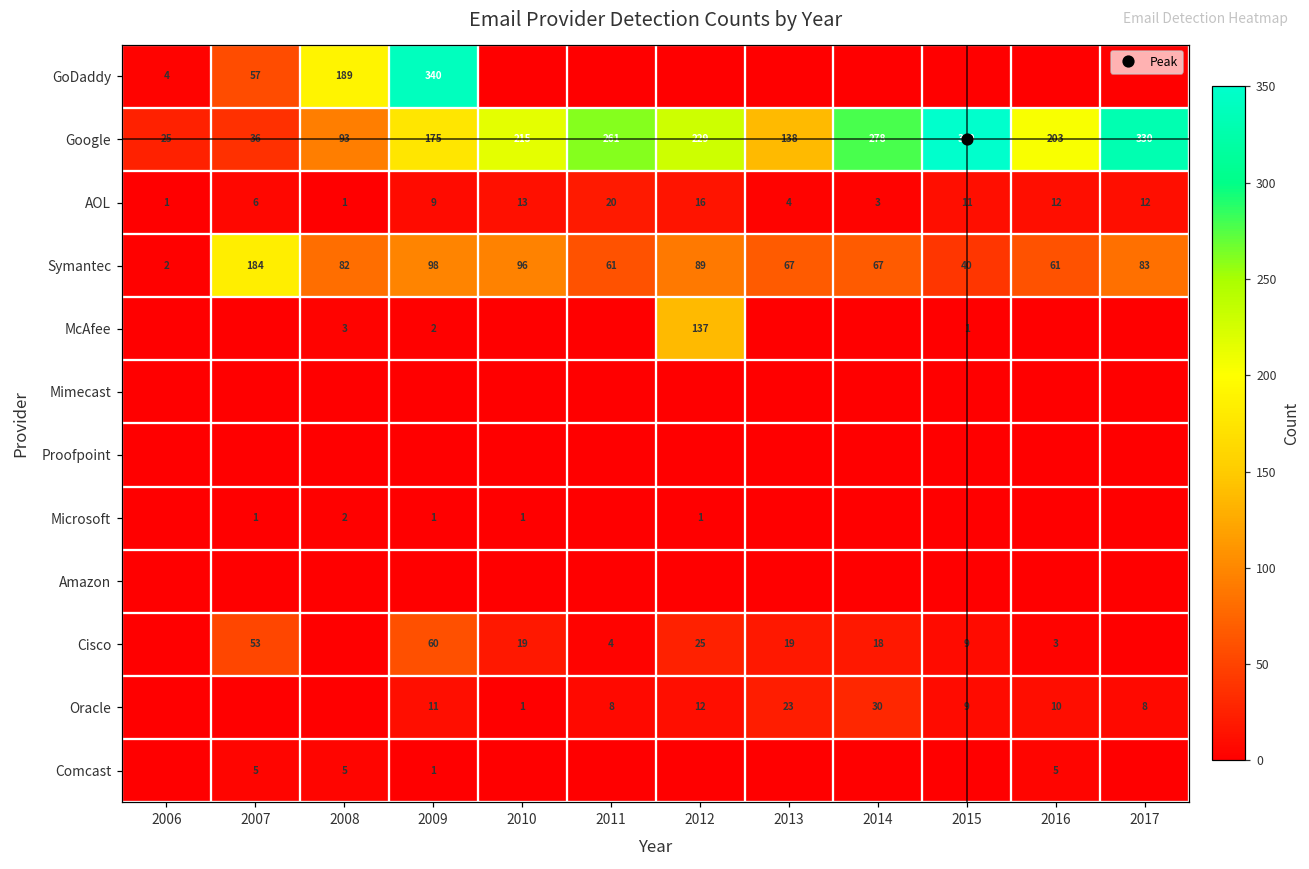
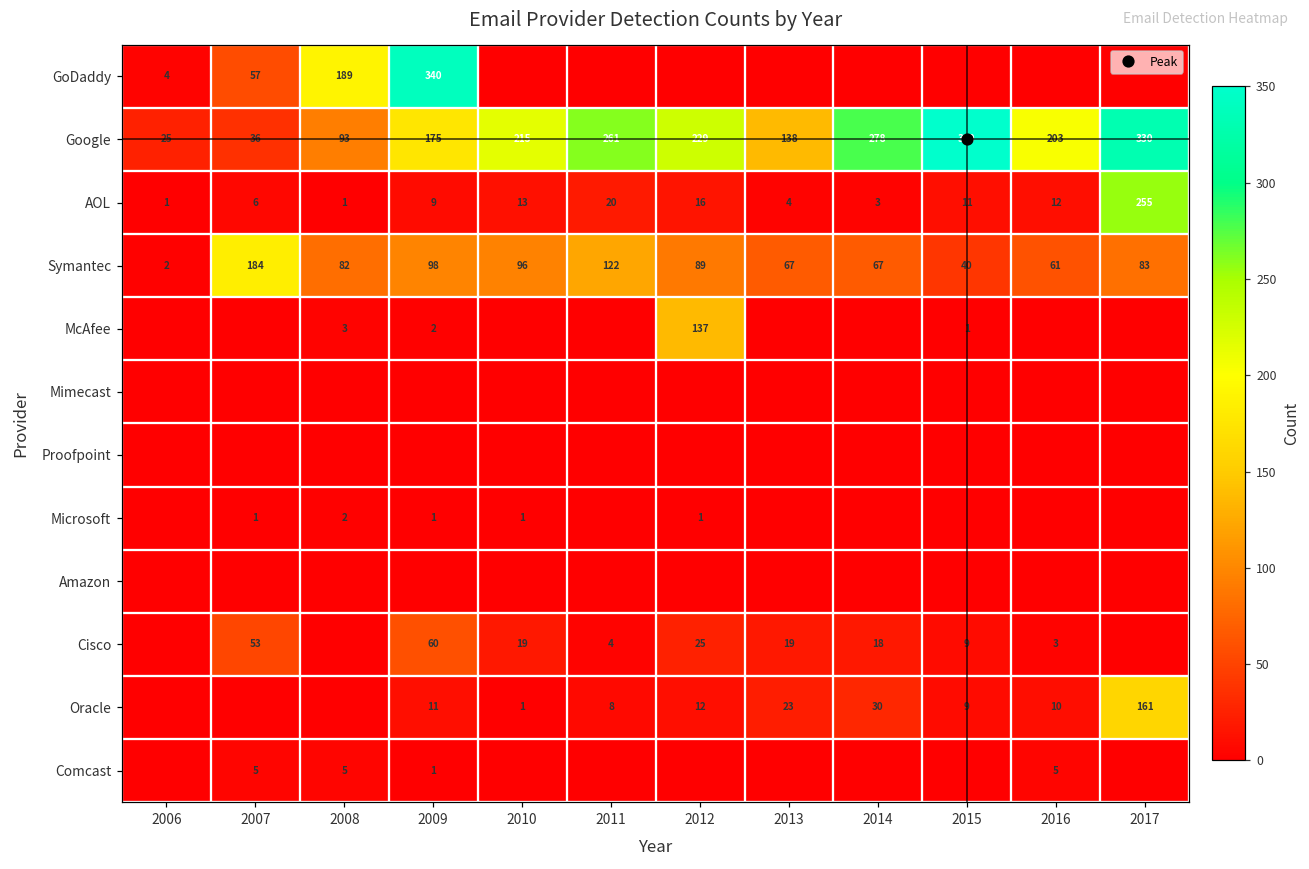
AOL, 2017: 12 -> 255
Symantec, 2011: 61 -> 122
Oracle, 2017: 8 -> 161
